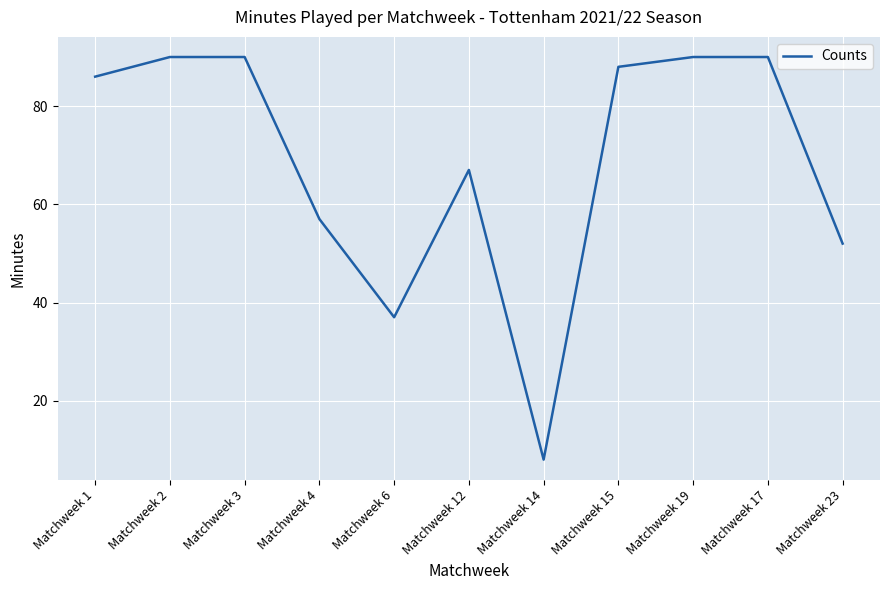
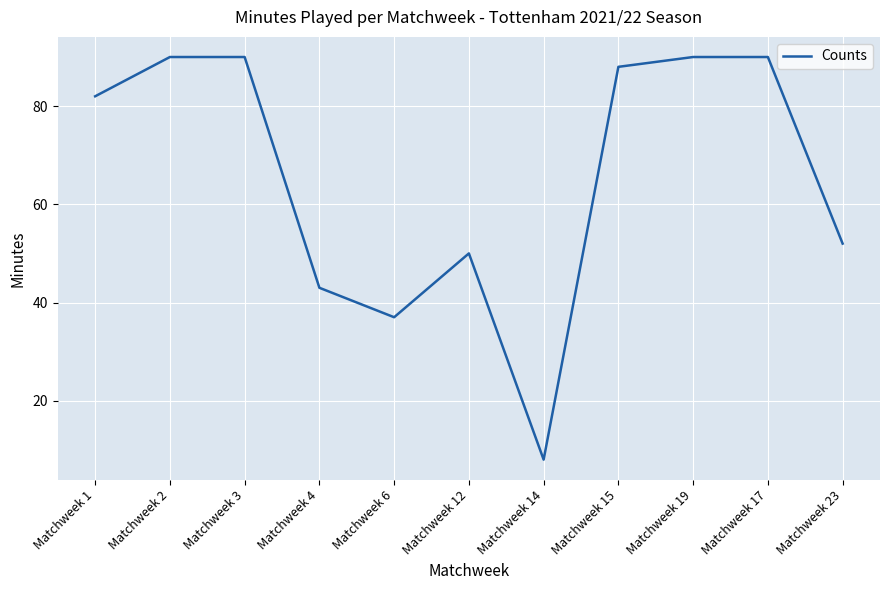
Matchweek 1: 86 -> 82
Matchweek 4: 57 -> 43
Matchweek 12: 67 -> 50
